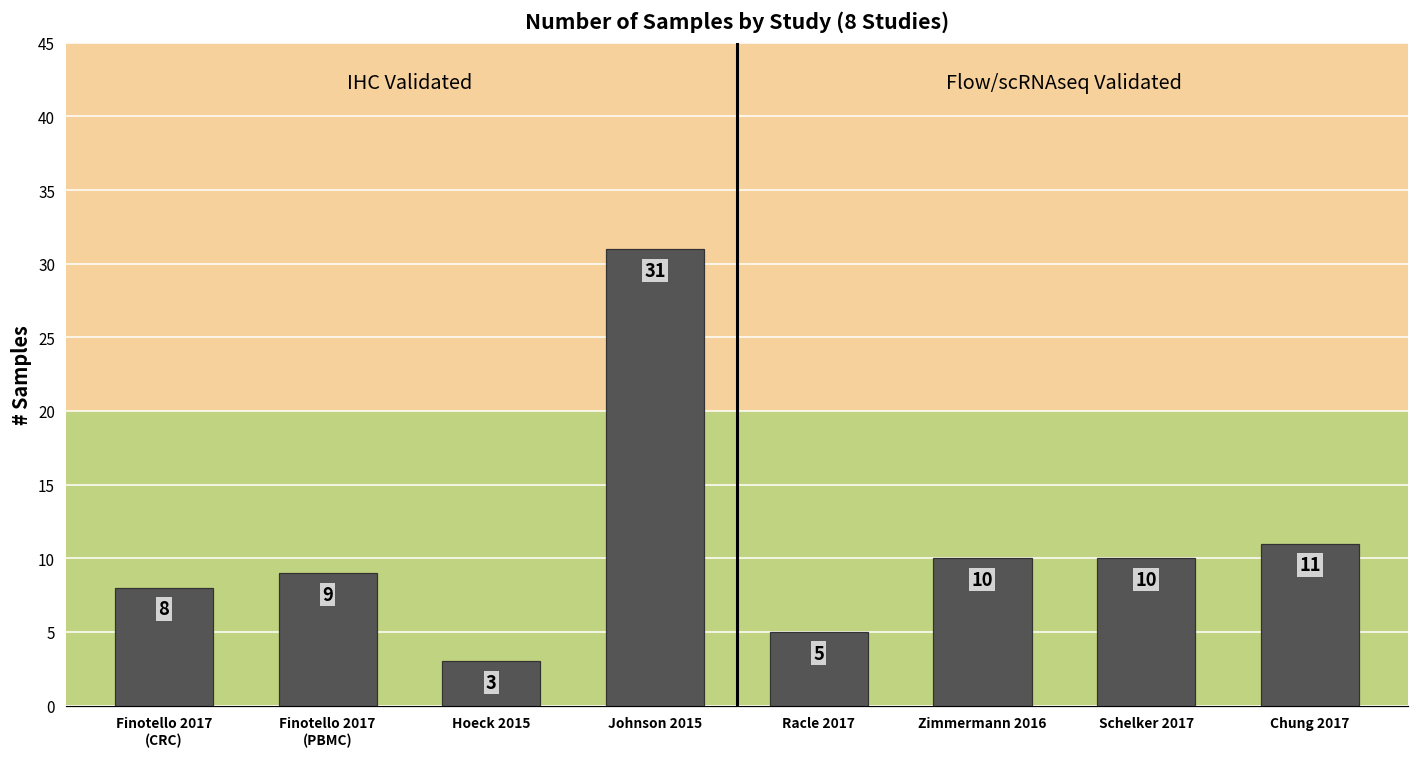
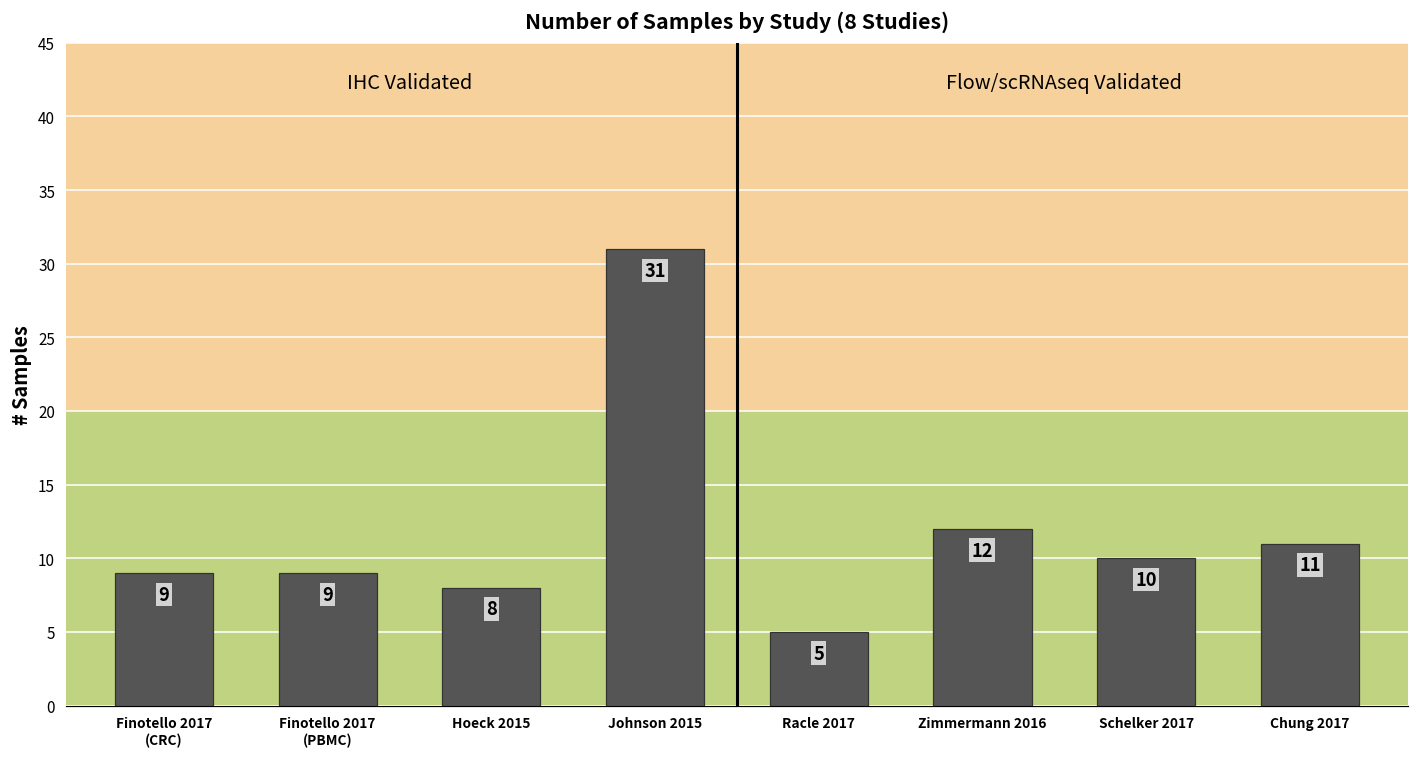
Finotello 2017 (CRC): 8 -> 9
Hoeck 2015: 3 -> 8
Zimmermann 2016: 10 -> 12
